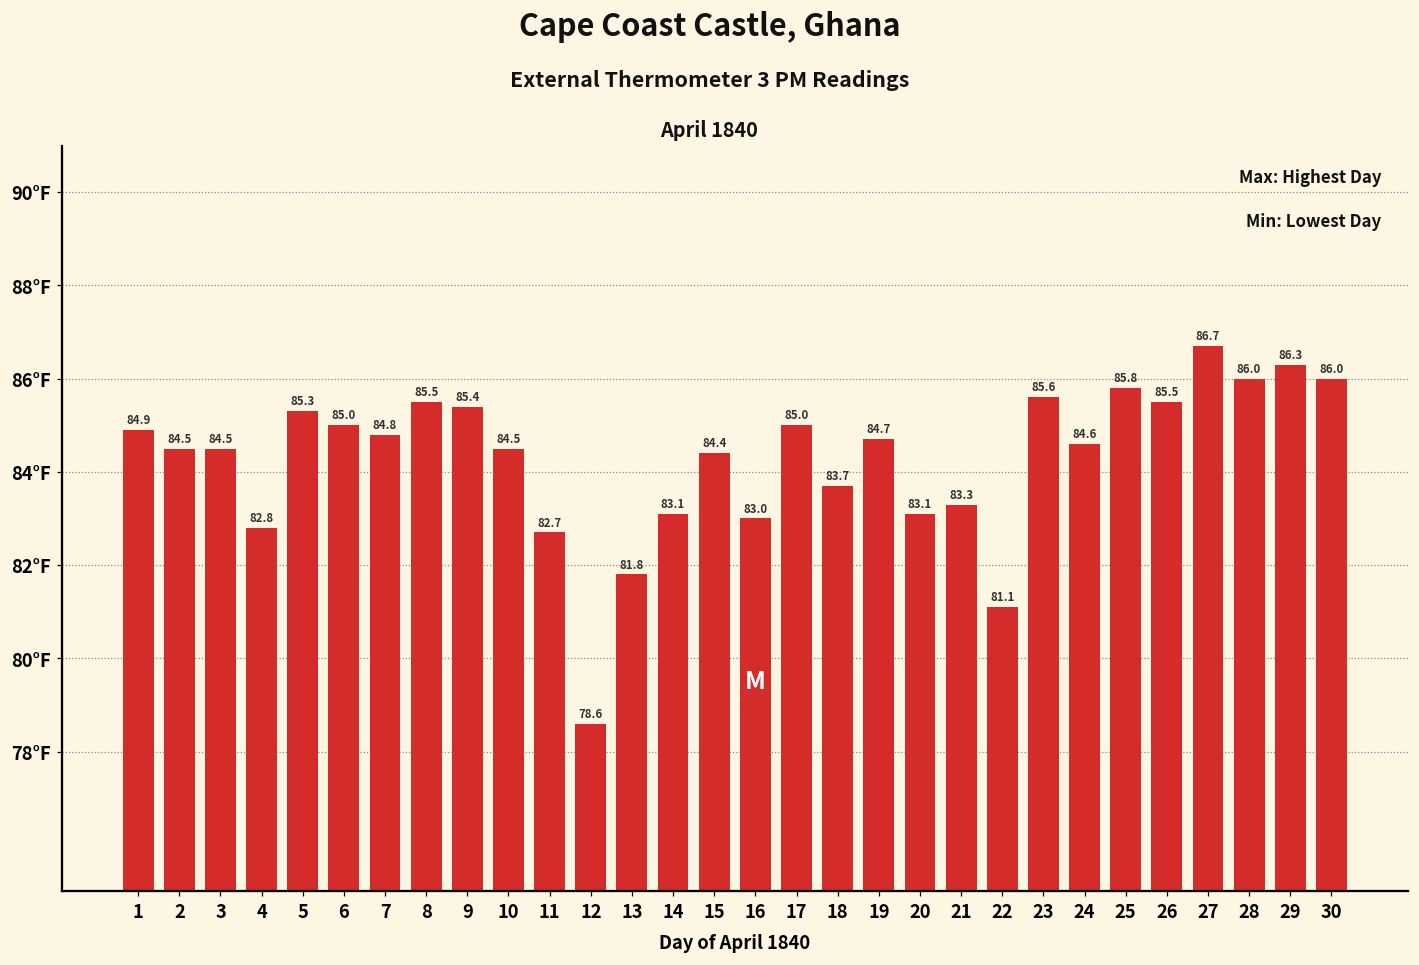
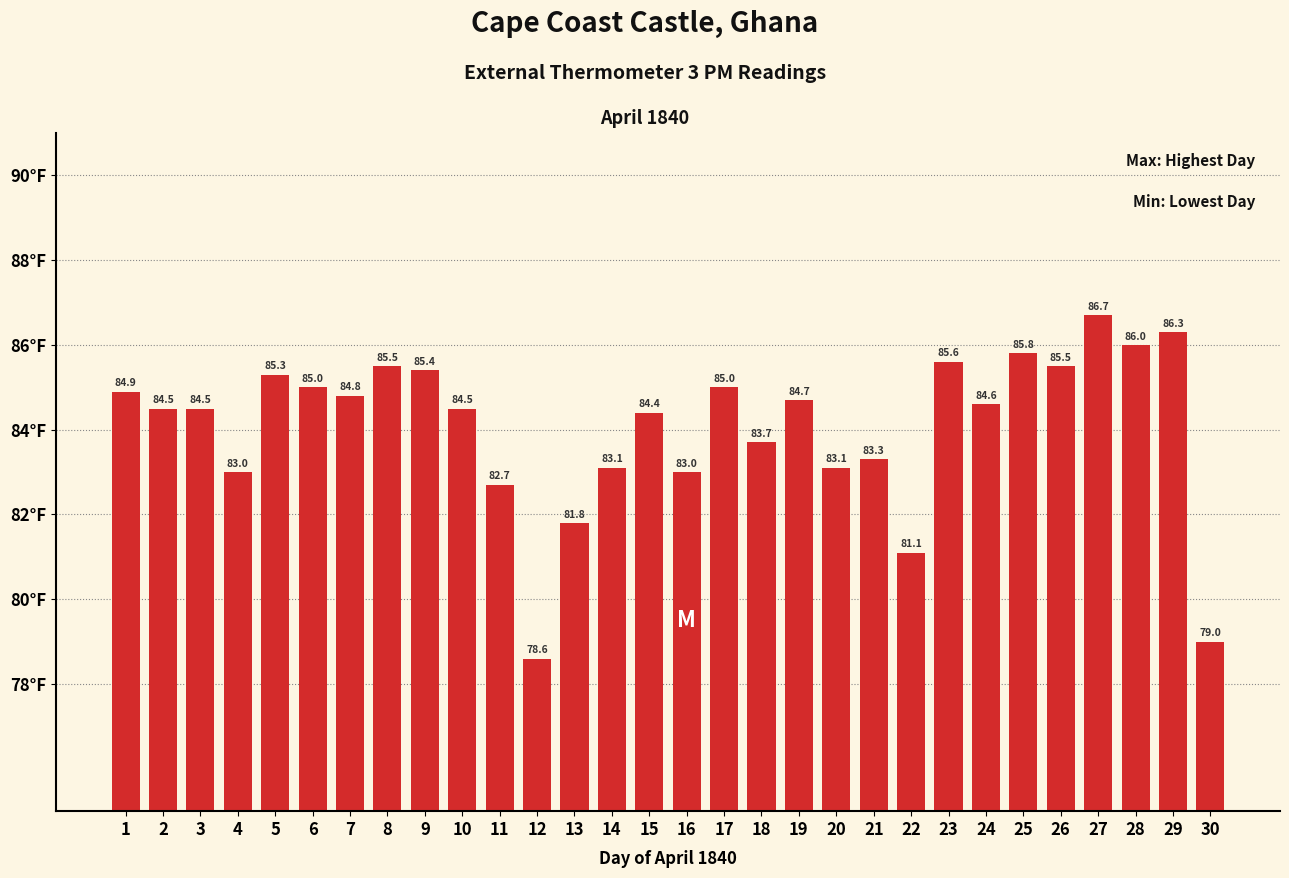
4: 82.8 -> 83.0
30: 86.0 -> 79.0
